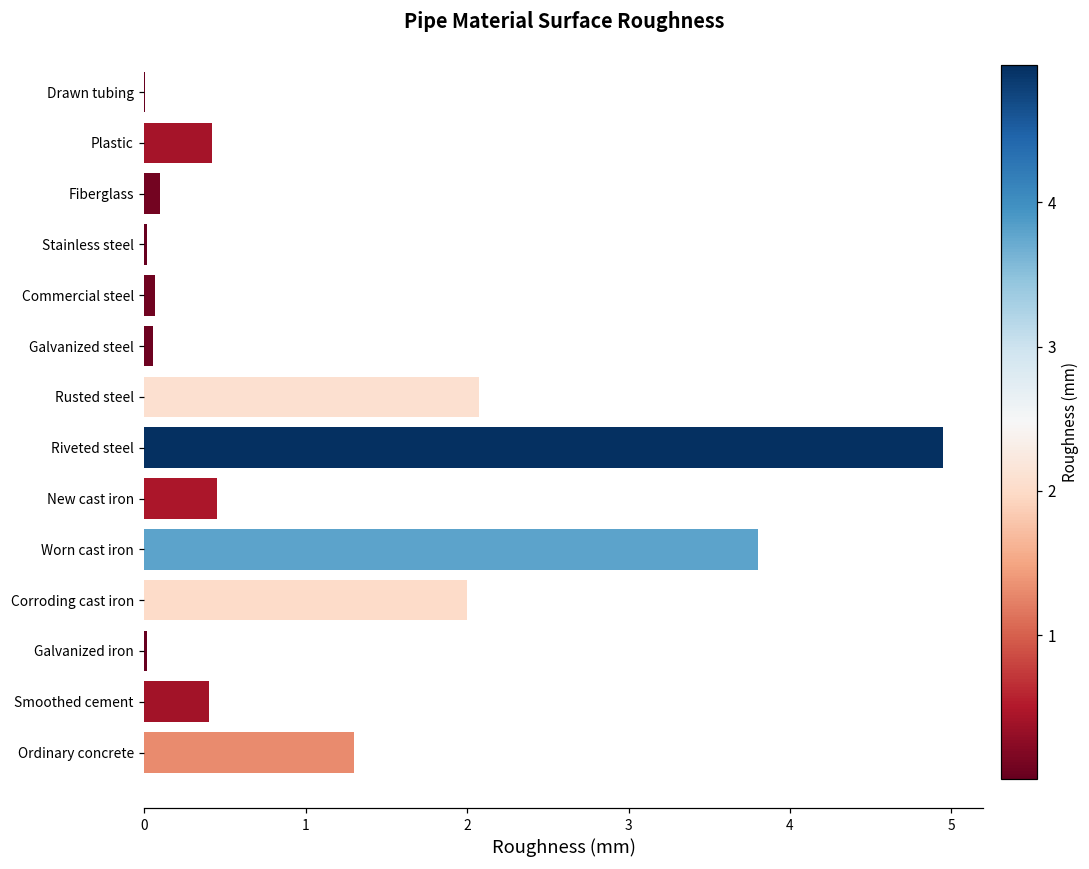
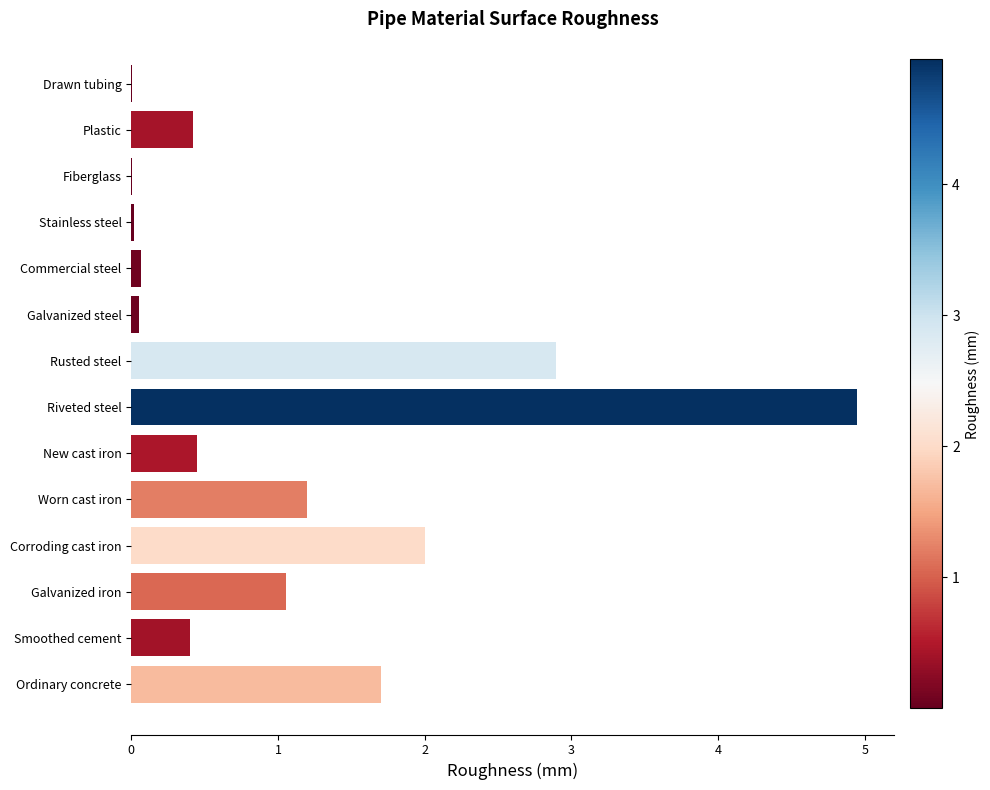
Fiberglass: 0.10 -> 0.01
Rusted steel: 2.08 -> 2.90
Worn cast iron: 3.8 -> 1.2
Galvanized iron: 0.02 -> 1.06
Ordinary concrete: 1.3 -> 1.7
